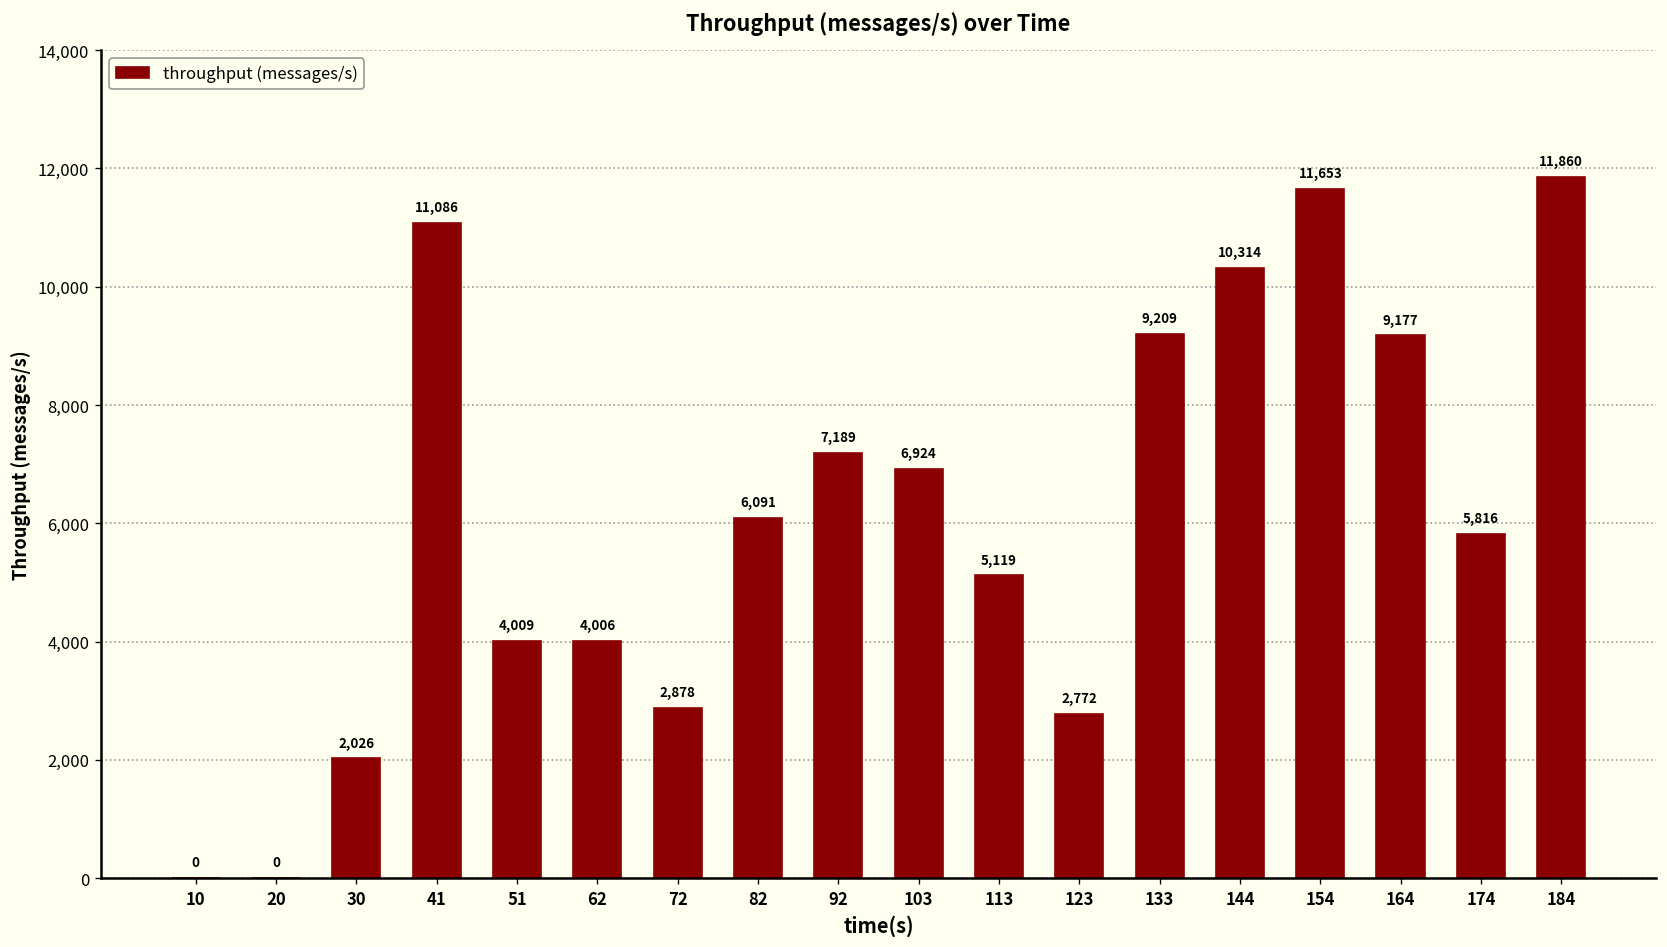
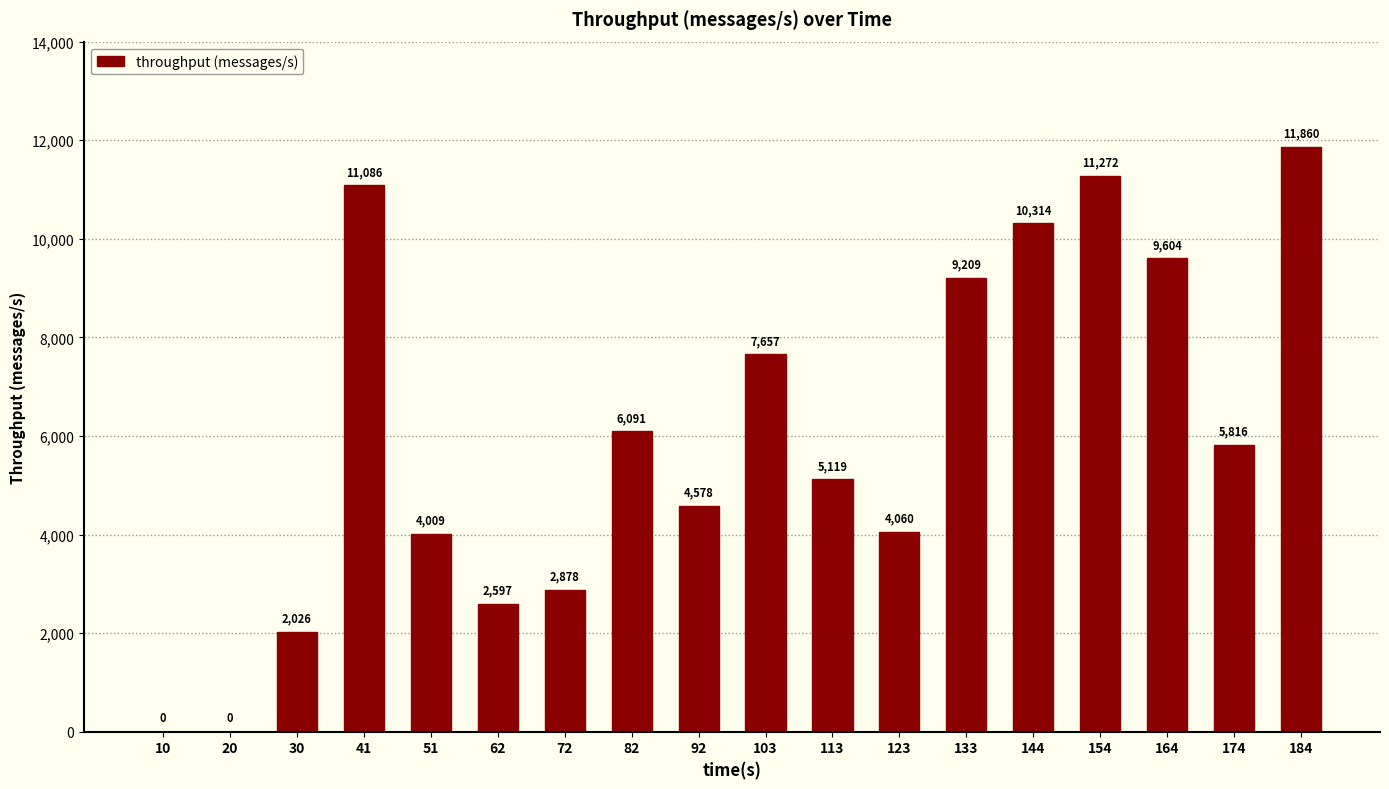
62: 4,006 -> 2,597
92: 7,189 -> 4,578
103: 6,924 -> 7,657
123: 2,772 -> 4,060
154: 11,653 -> 11,272
164: 9,177 -> 9,604
